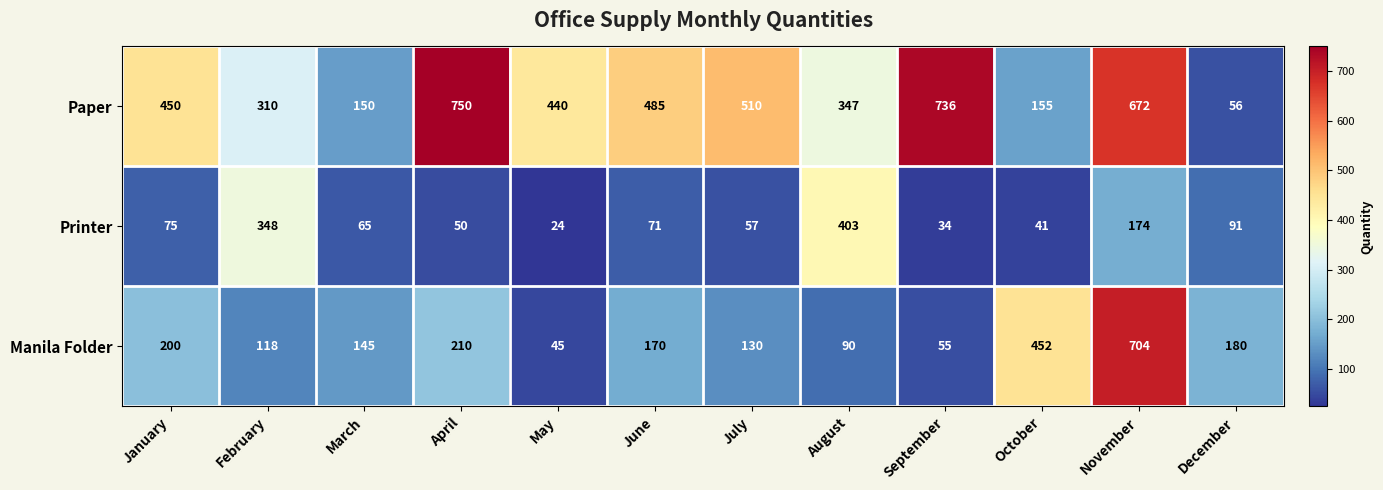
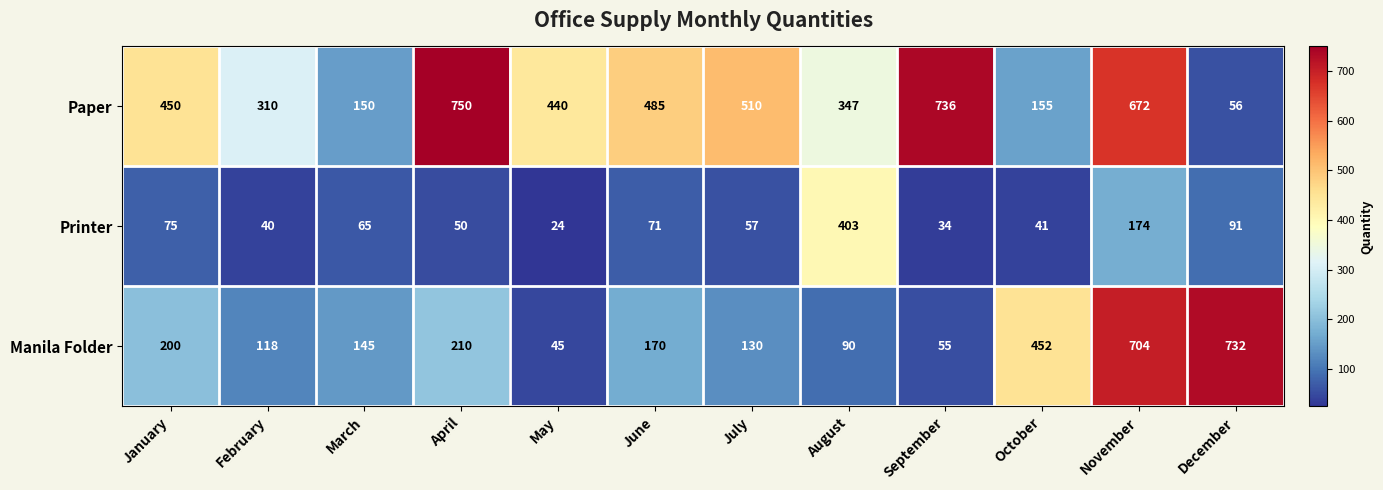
Printer, February: 348 -> 40
Manila Folder, December: 180 -> 732
